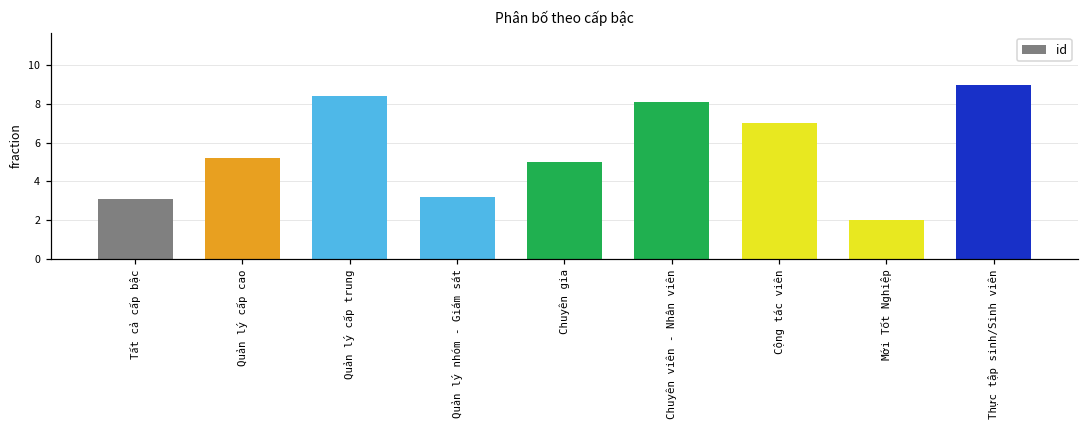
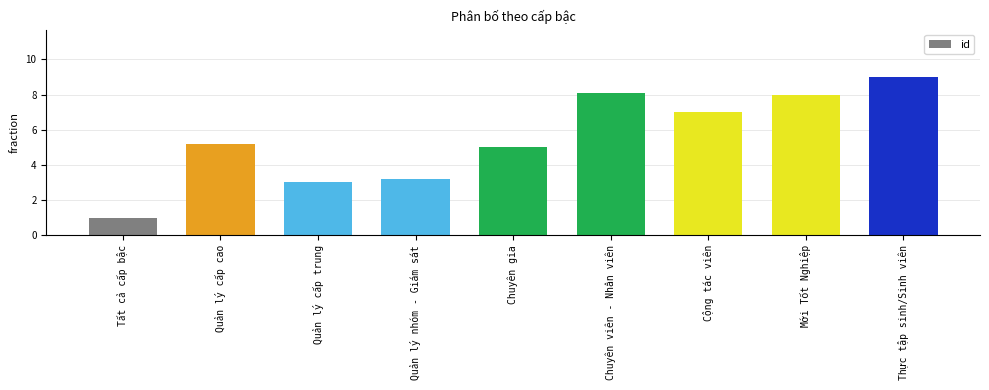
Tất cả cấp bậc: 3.1 -> 1.0
Quản lý cấp trung: 8.4 -> 3.0
Mới Tốt Nghiệp: 2 -> 8
